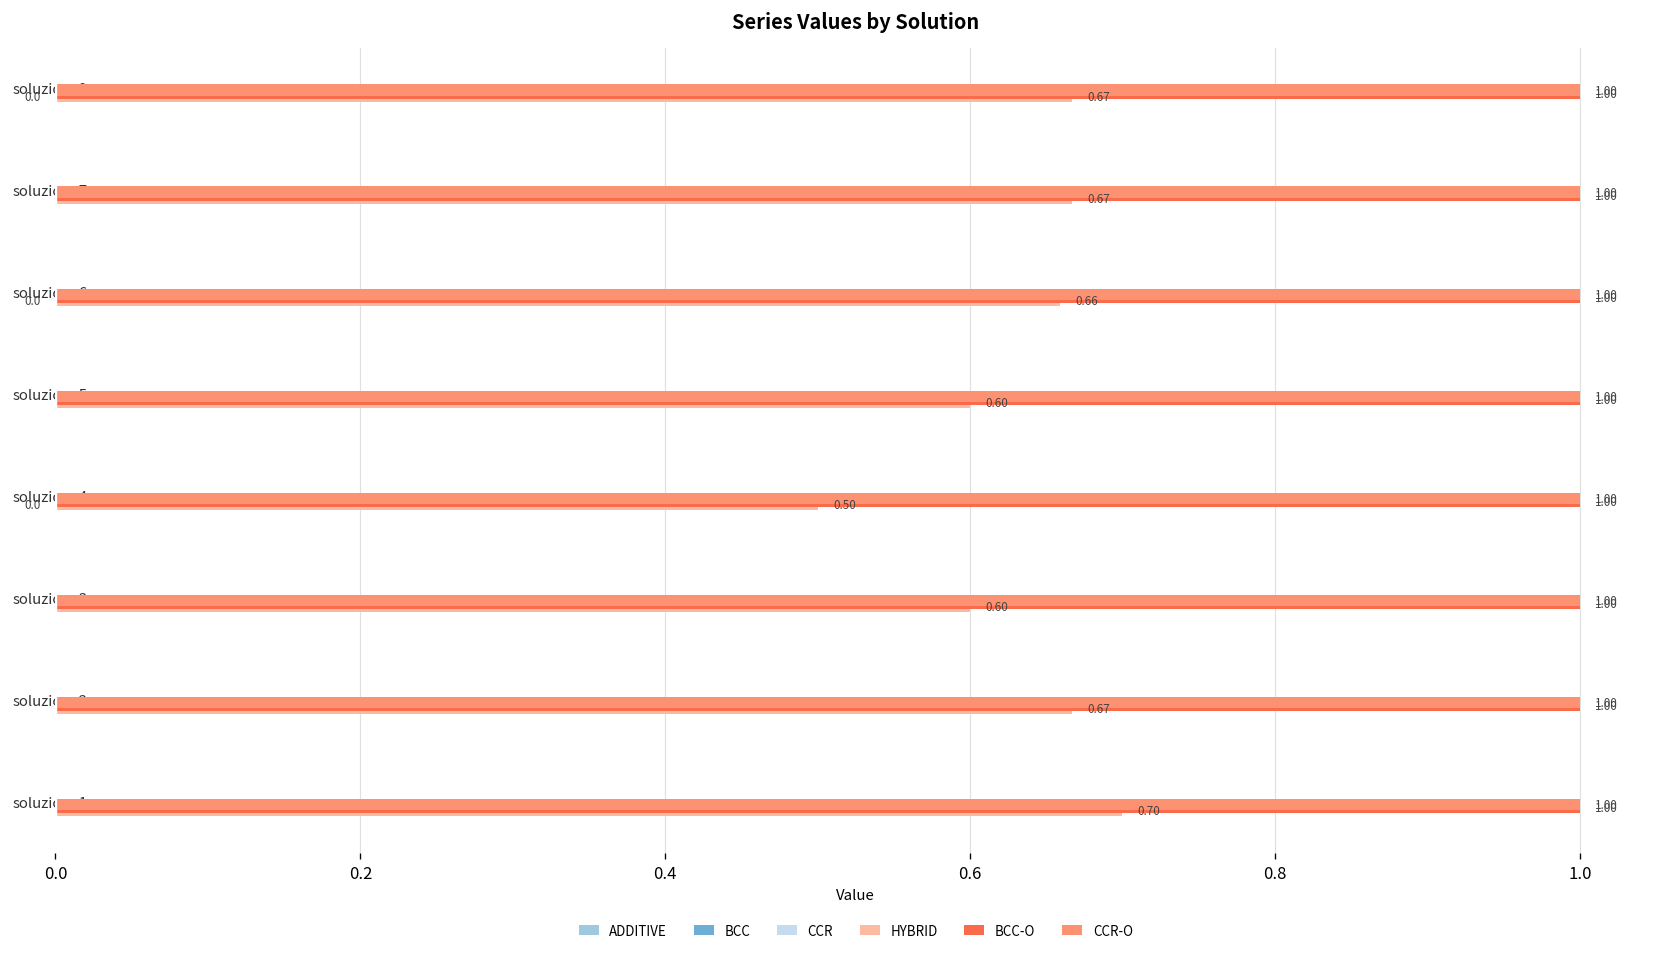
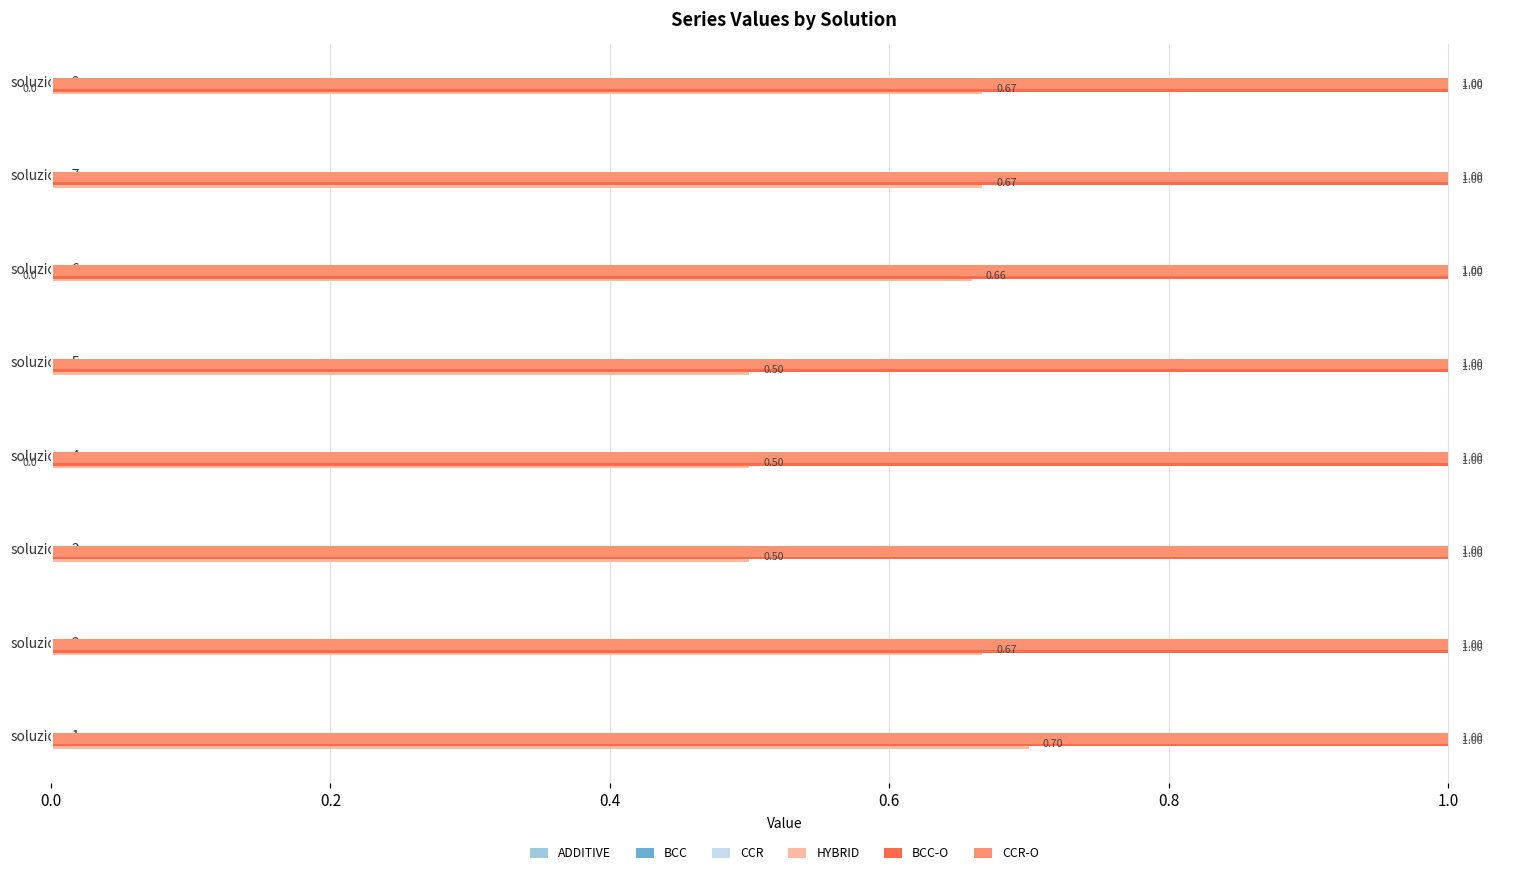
HYBRID, soluzione5: 0.60 -> 0.50
HYBRID, soluzione3: 0.60 -> 0.50
